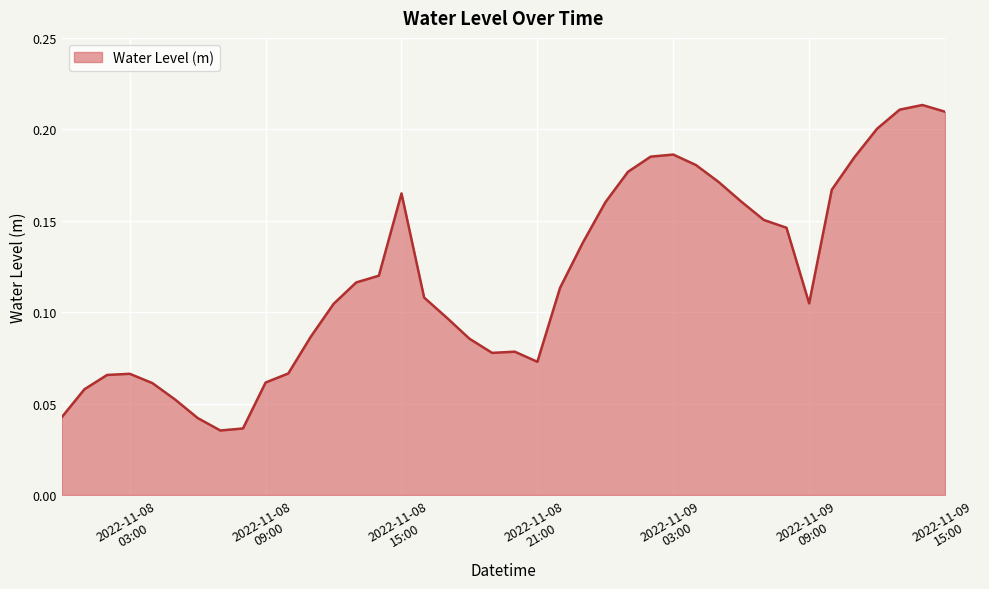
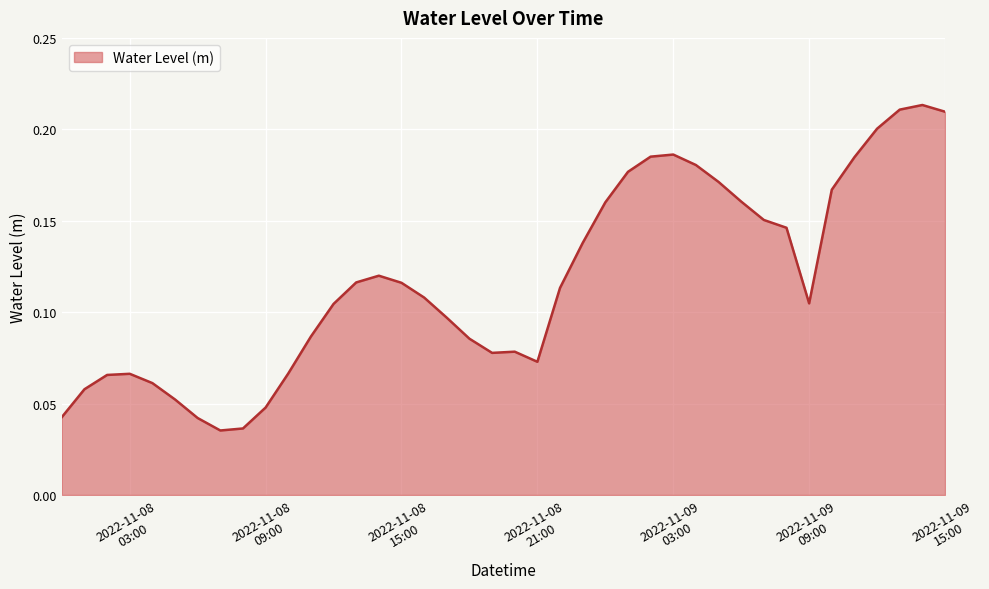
2022-11-08 09:00: 0.062 -> 0.048
2022-11-08 15:00: 0.165 -> 0.116
